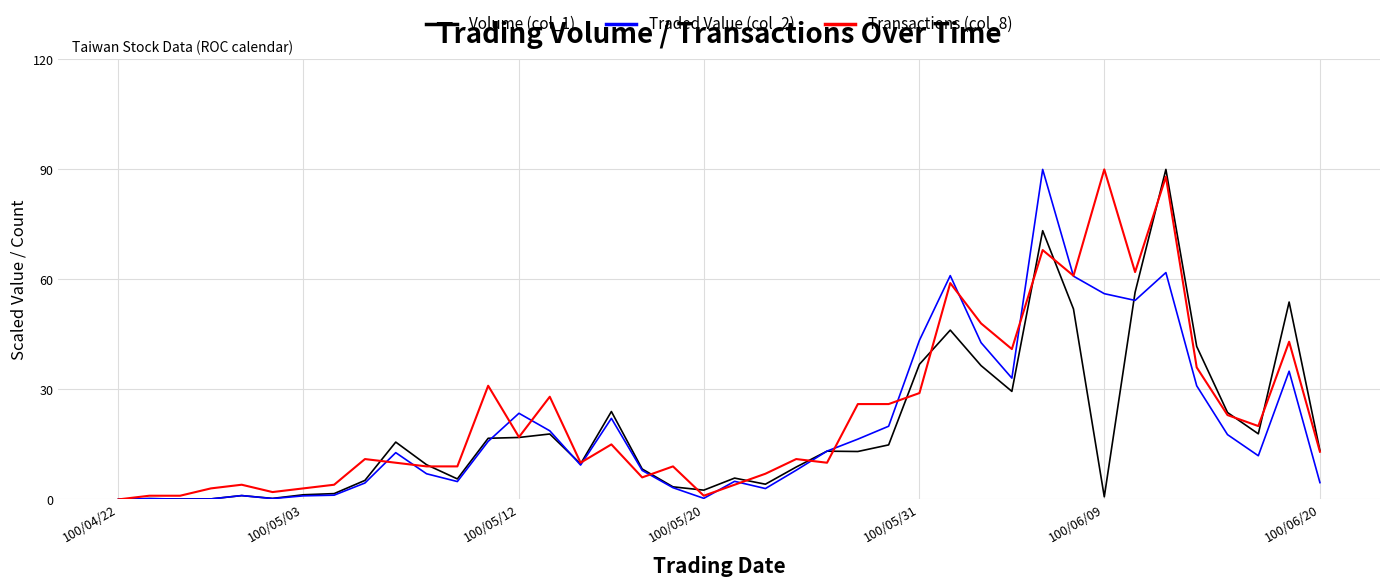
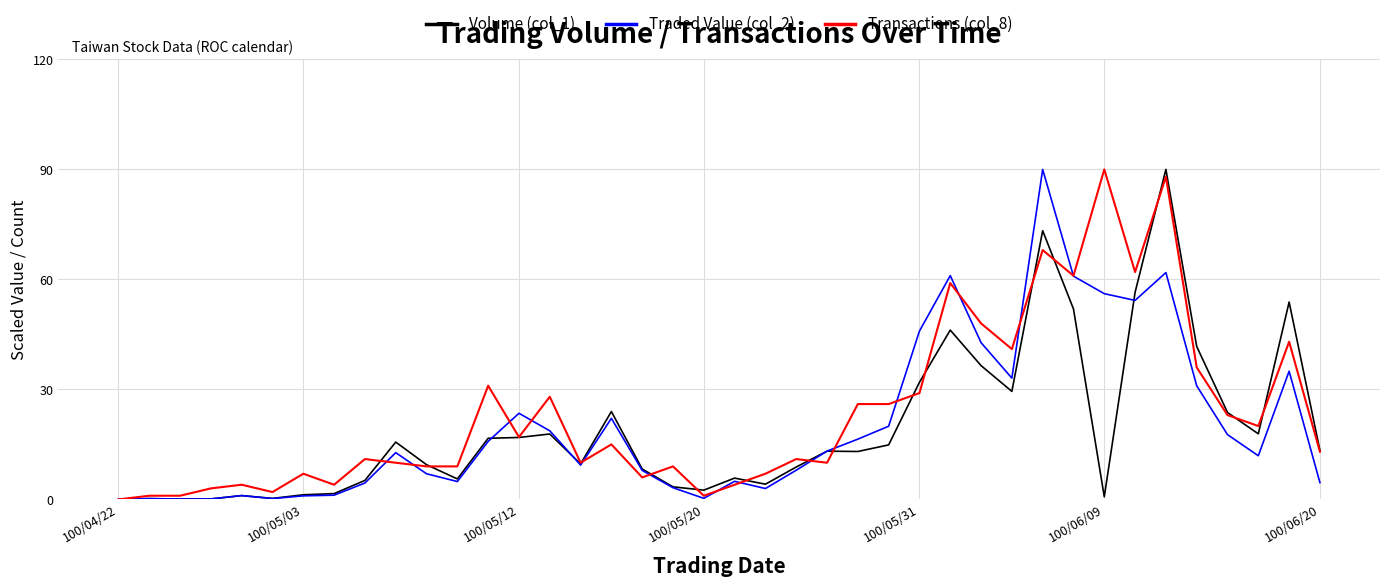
Transactions (col_8), 100/05/03: 3 -> 7
Volume (col_1), 100/05/31: 37 -> 32
Traded Value (col_2), 100/05/31: 43 -> 46
